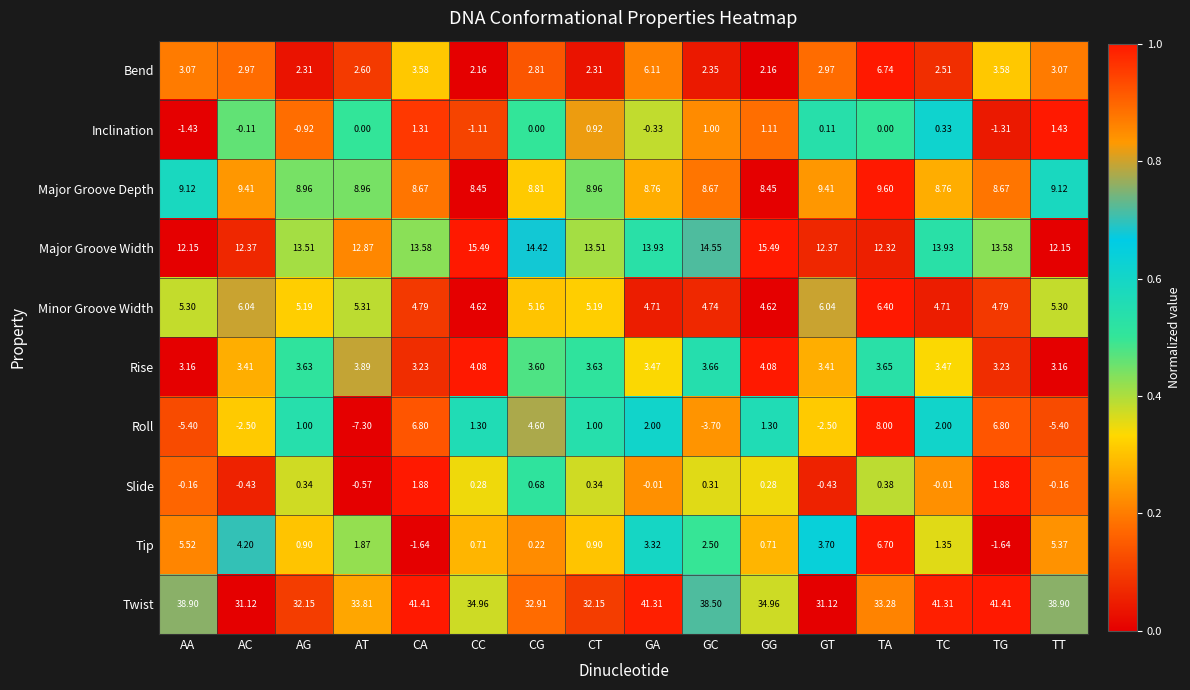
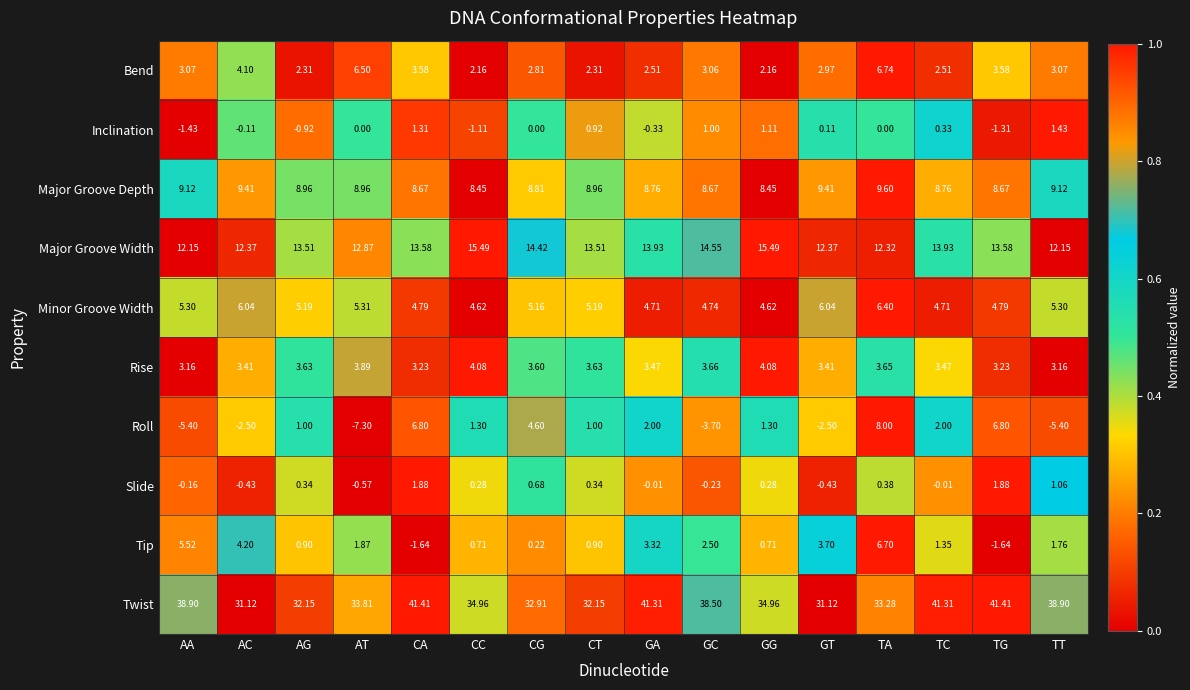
Bend, AC: 2.97 -> 4.10
Bend, AT: 2.60 -> 6.50
Bend, GA: 6.11 -> 2.51
Bend, GC: 2.35 -> 3.06
Slide, GC: 0.31 -> -0.23
Slide, TT: -0.16 -> 1.06
Tip, TT: 5.37 -> 1.76
